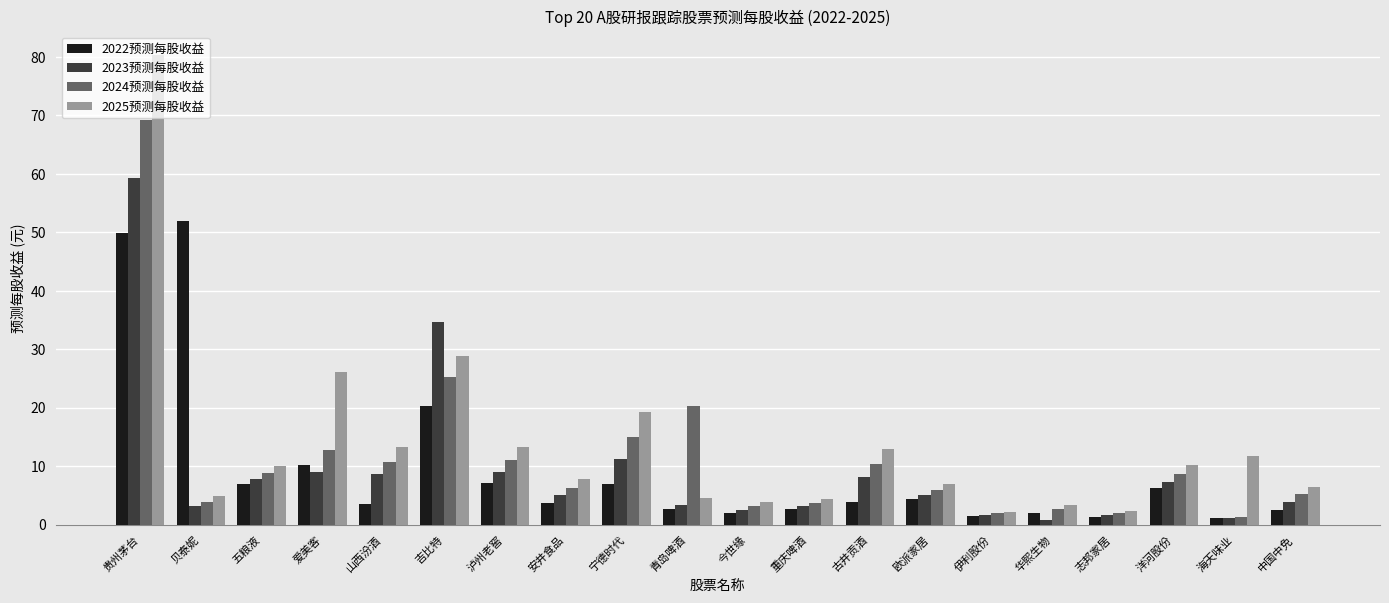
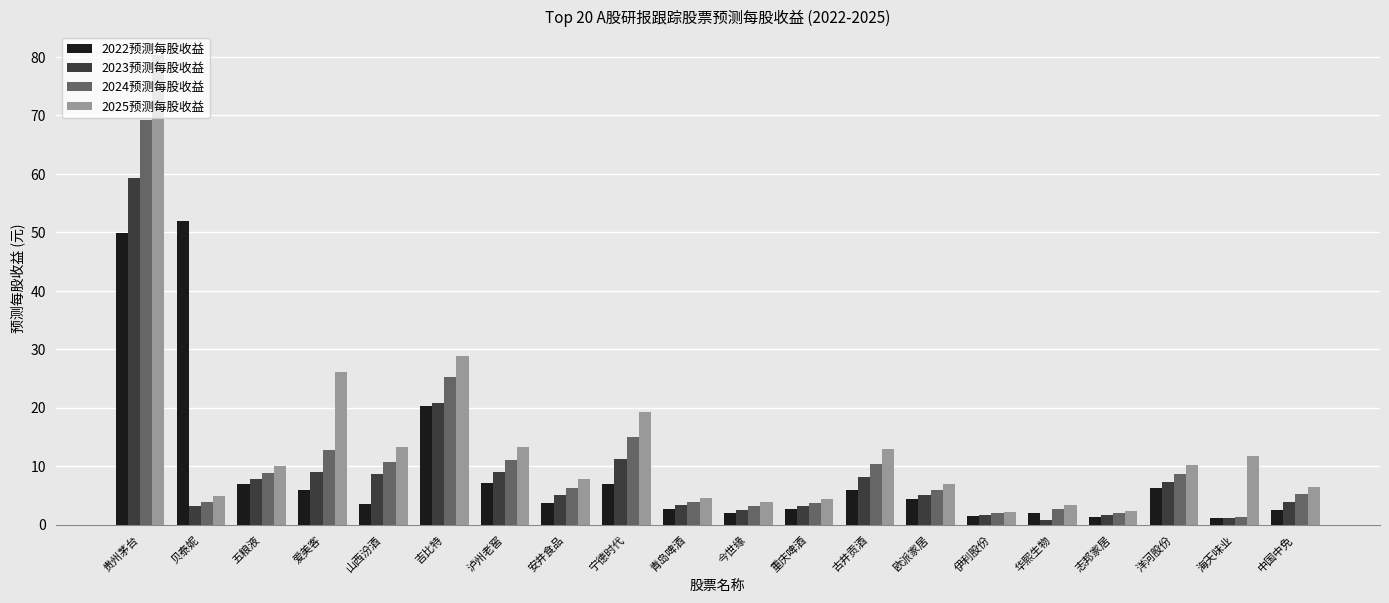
2022预测每股收益, 爱美客: 10 -> 6
2023预测每股收益, 吉比特: 35 -> 21
2024预测每股收益, 青岛啤酒: 20 -> 4
2022预测每股收益, 古井贡酒: 4 -> 6
